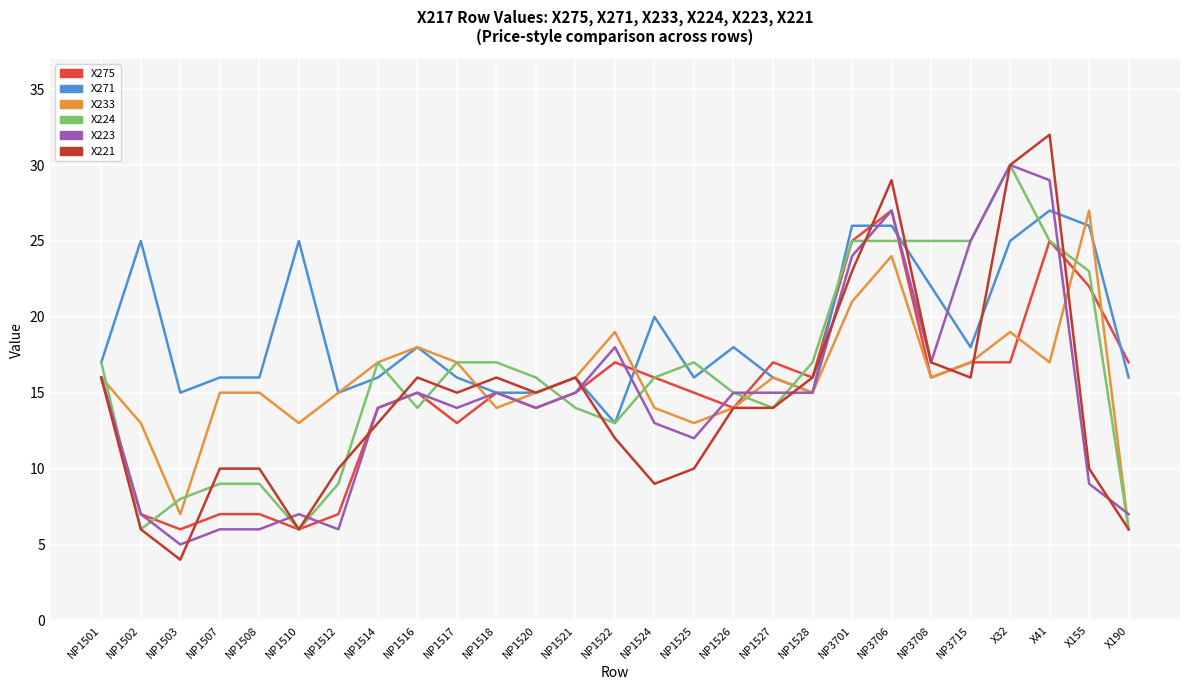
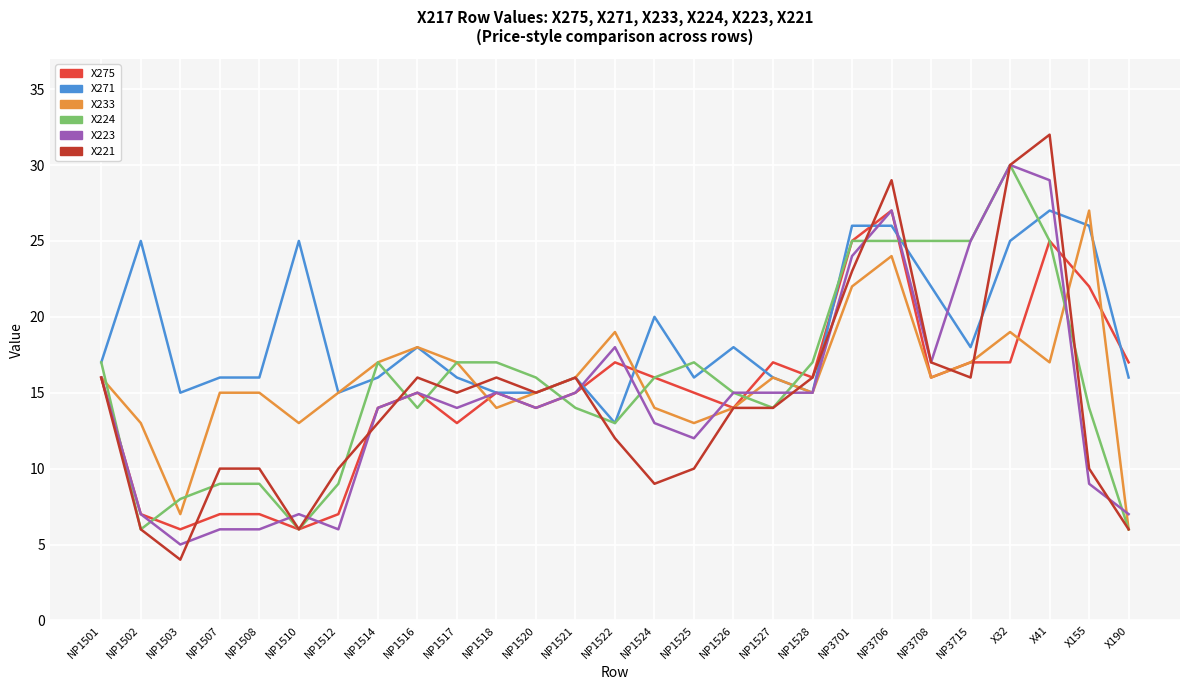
X233, NP3701: 21 -> 22
X224, X155: 23 -> 14
